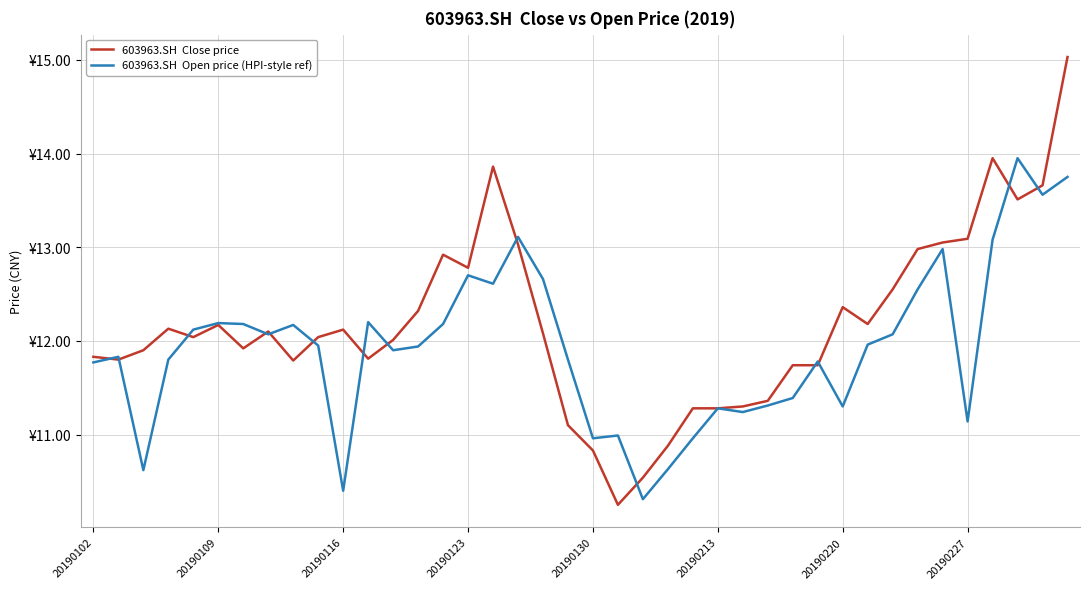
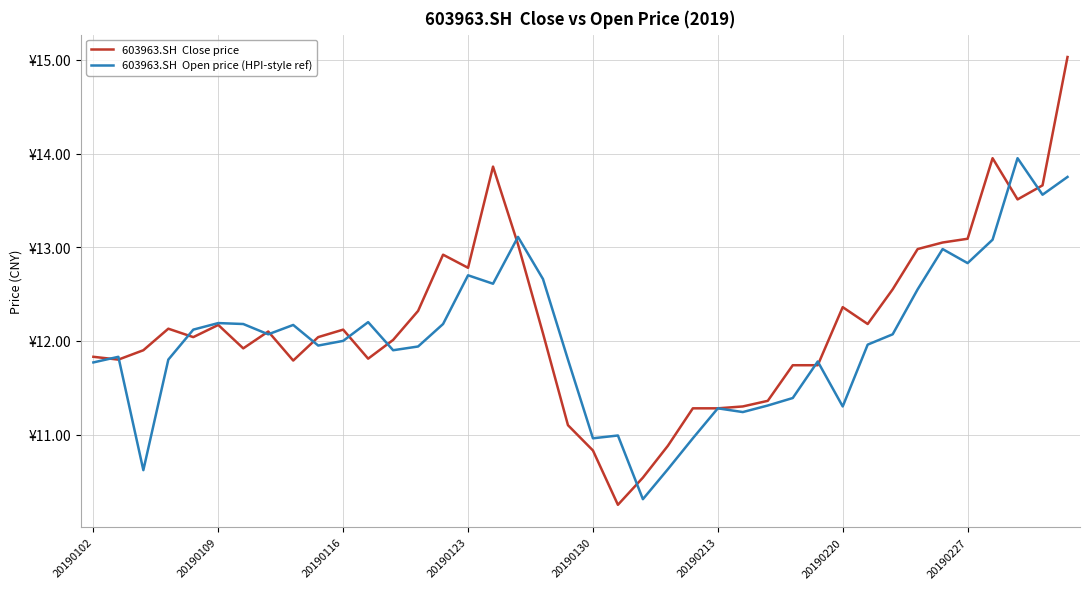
603963.SH Open price (HPI-style ref), 20190116: ¥10.4 -> ¥12.0
603963.SH Open price (HPI-style ref), 20190227: ¥11.1 -> ¥12.8
